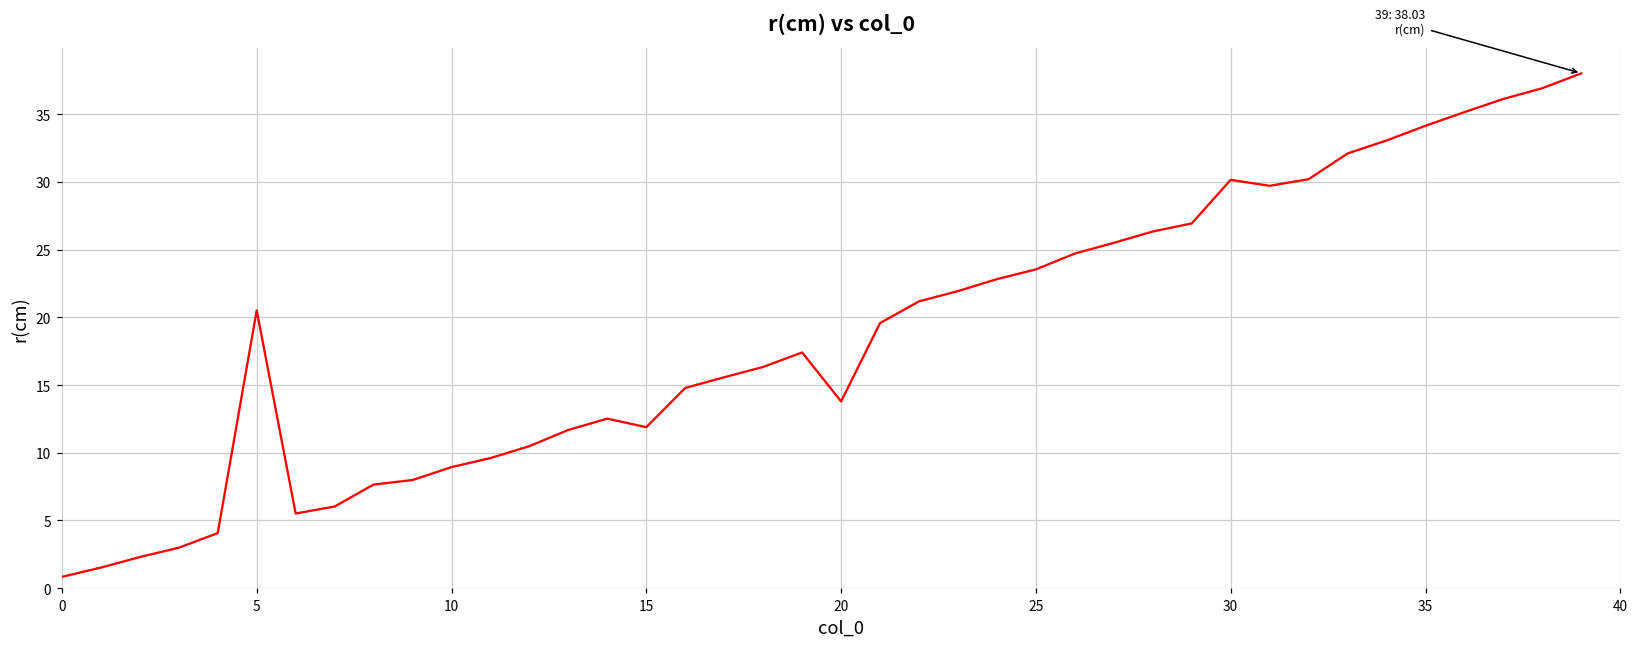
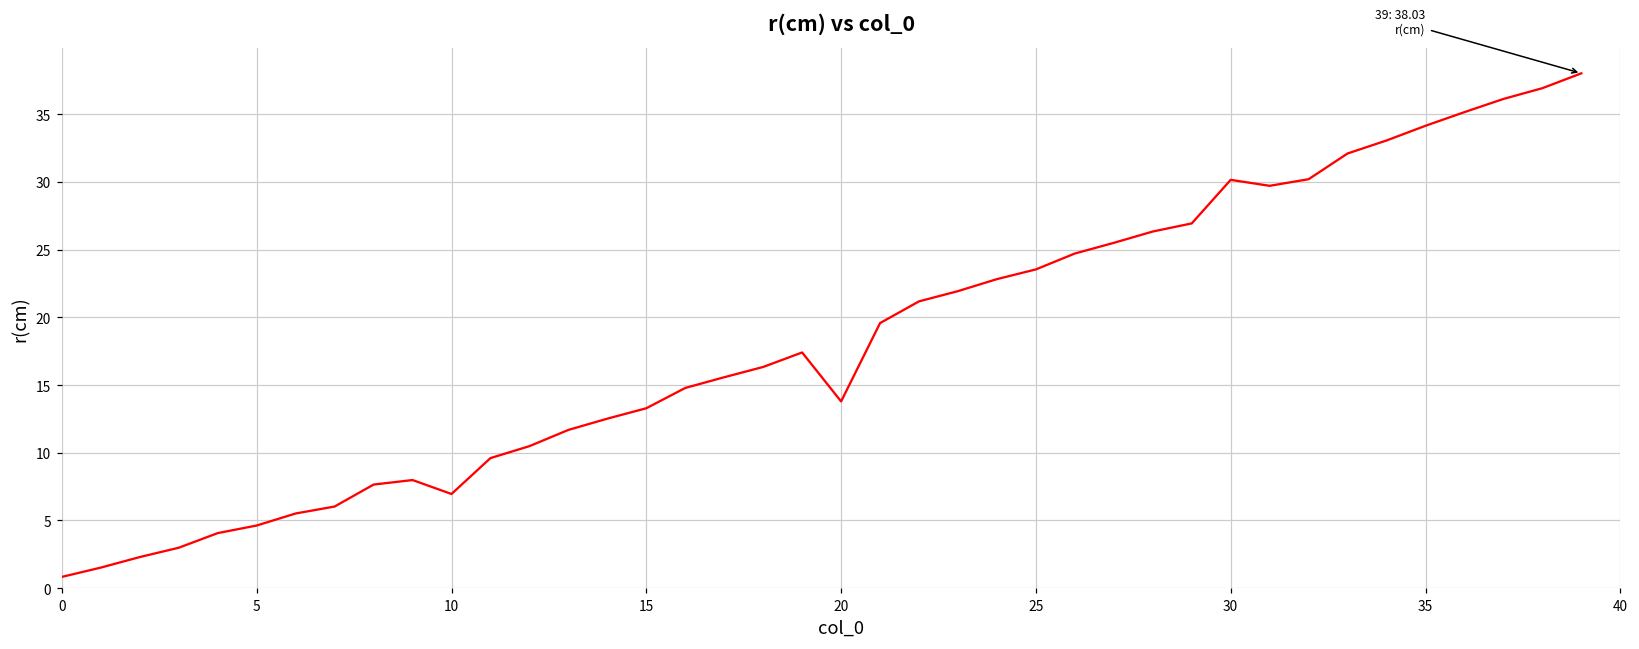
5: 20.5 -> 4.6
10: 8.9 -> 7.0
15: 11.9 -> 13.3
